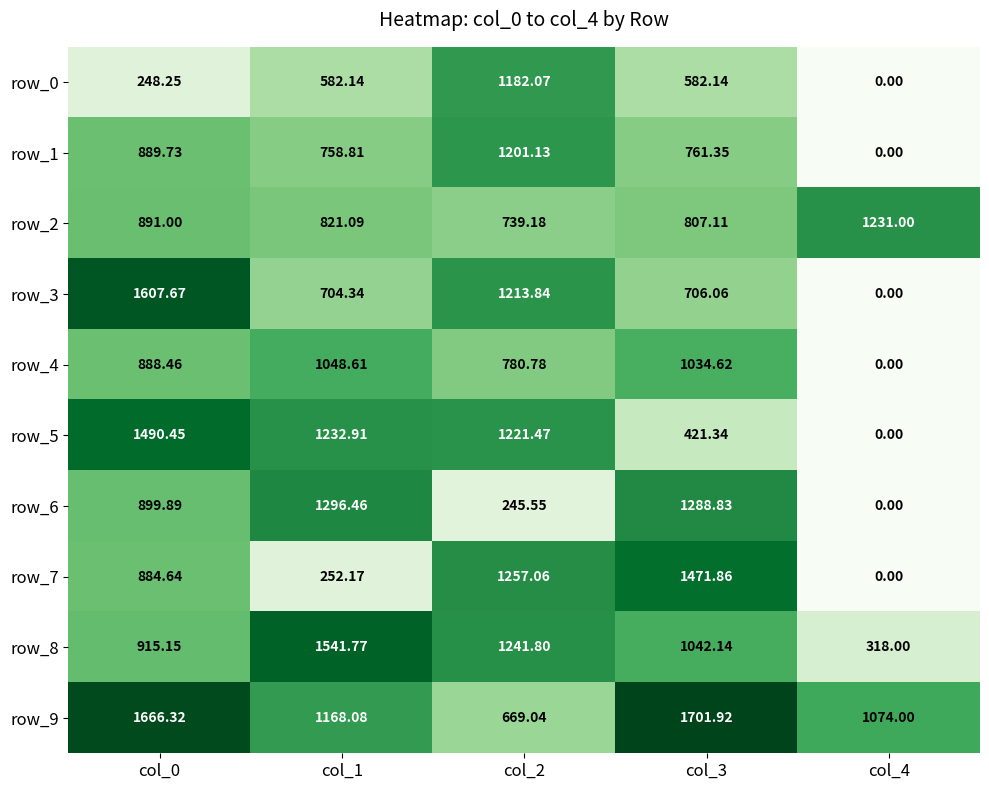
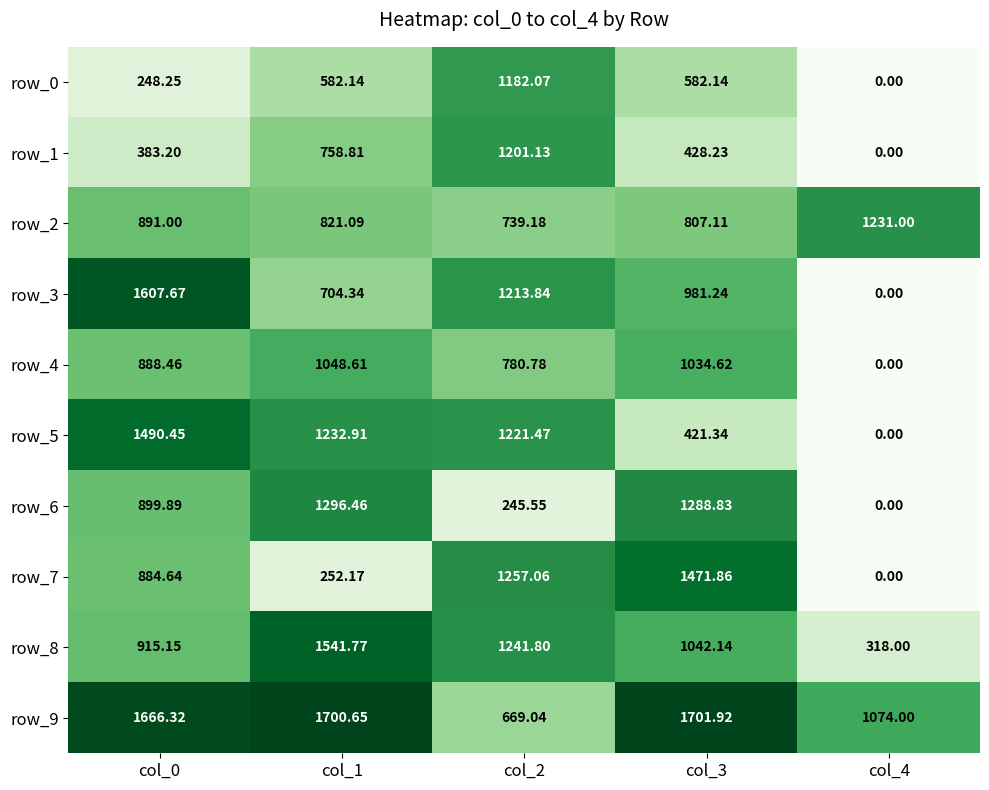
row_1, col_0: 889.73 -> 383.20
row_1, col_3: 761.35 -> 428.23
row_3, col_3: 706.06 -> 981.24
row_9, col_1: 1168.08 -> 1700.65
